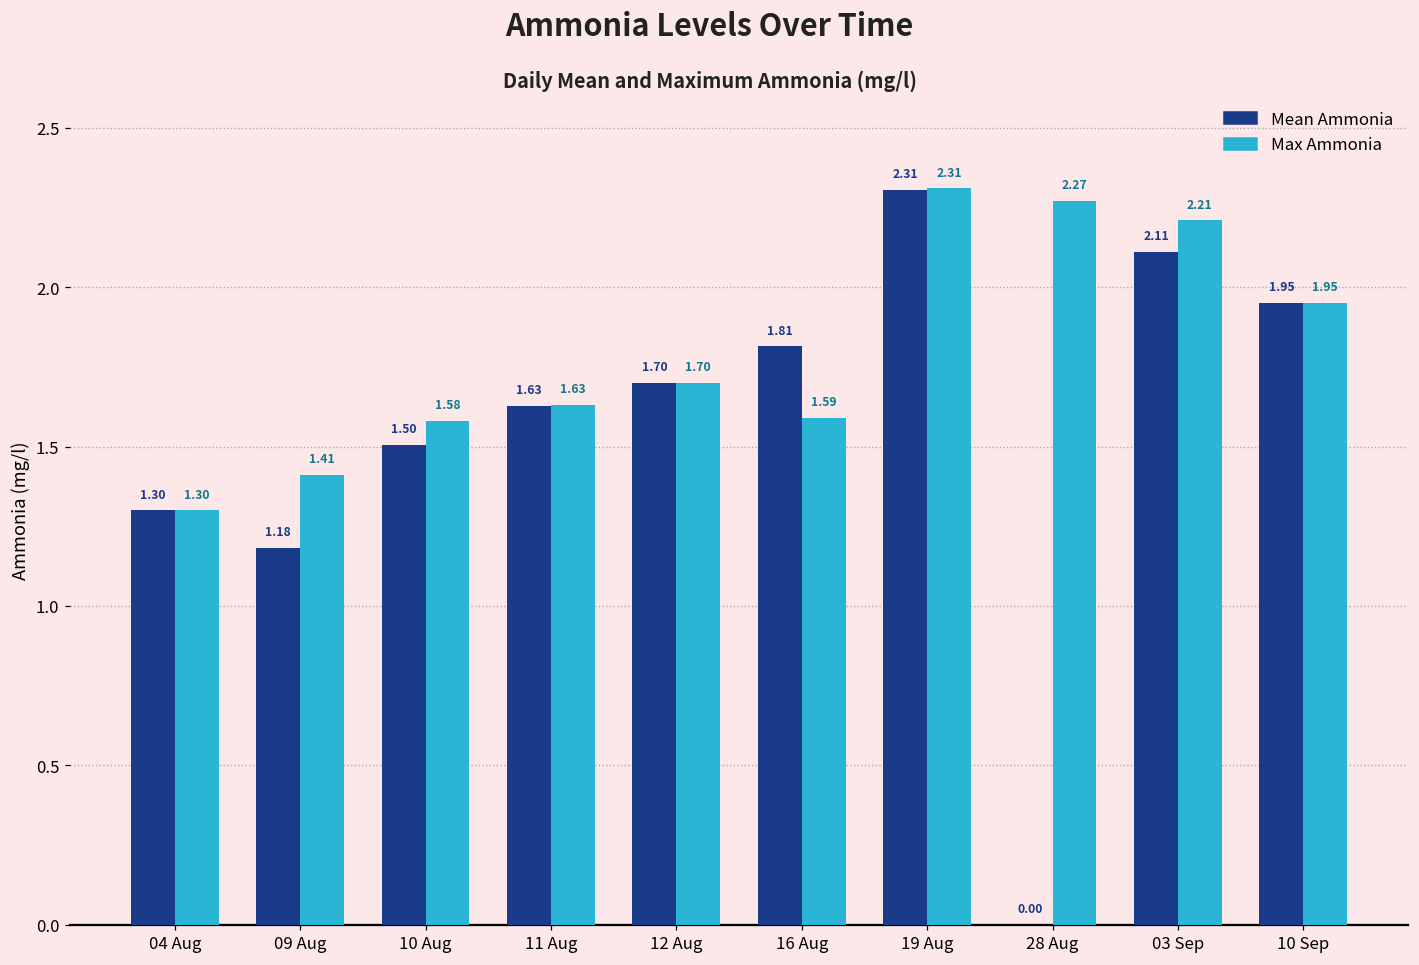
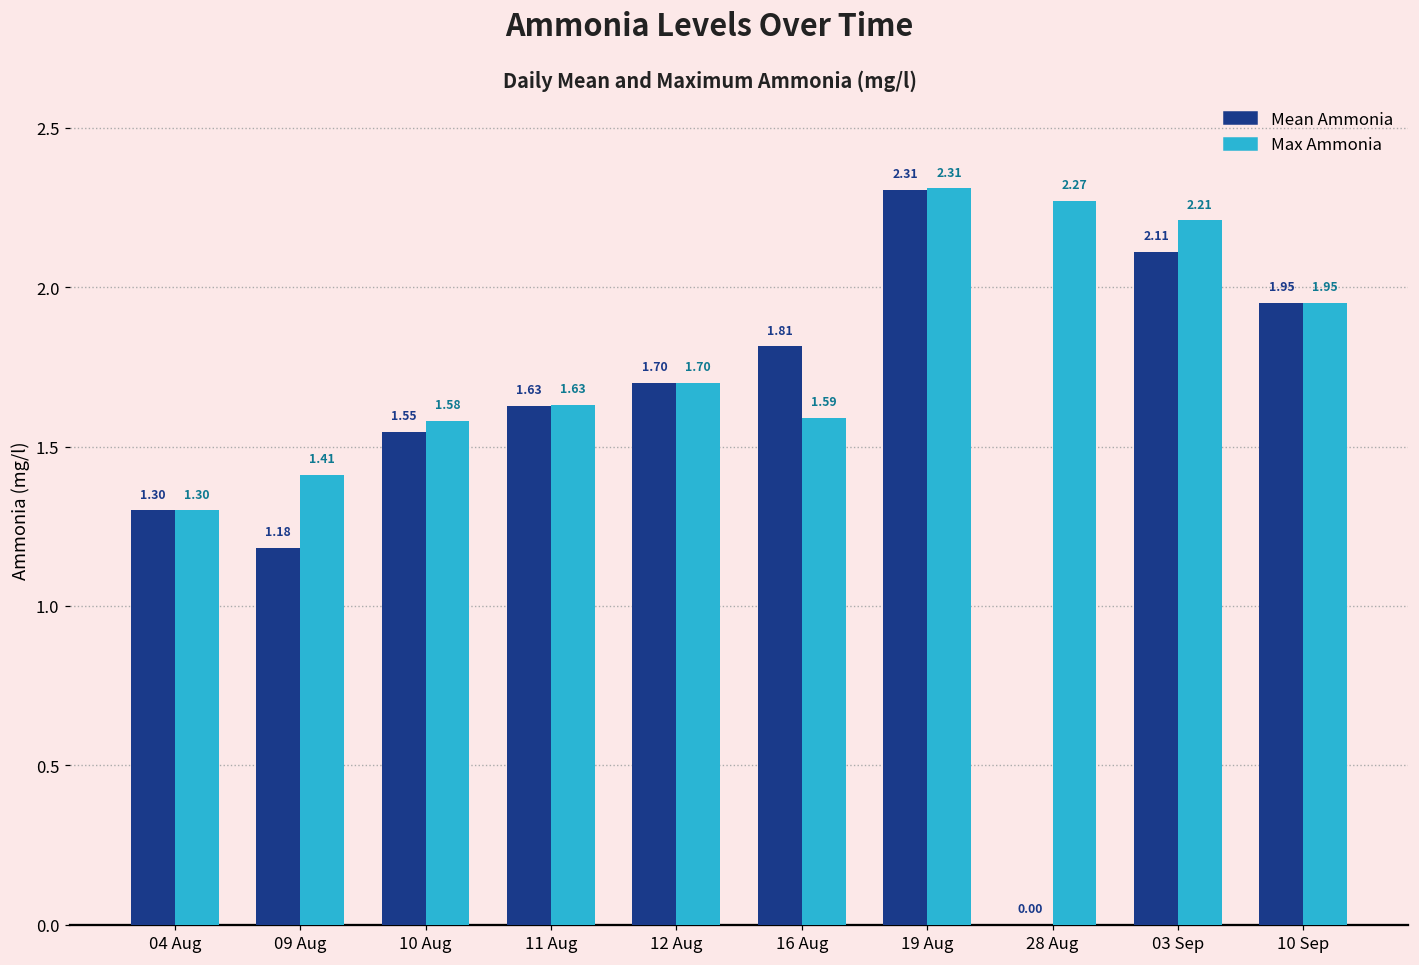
Mean Ammonia, 10 Aug: 1.50 -> 1.55
